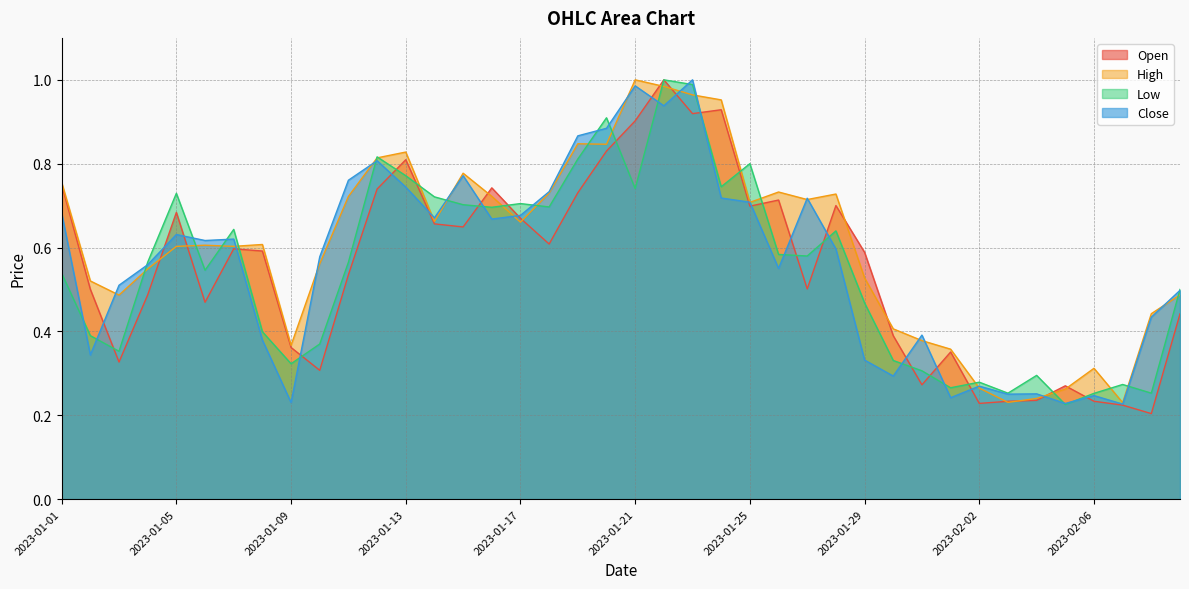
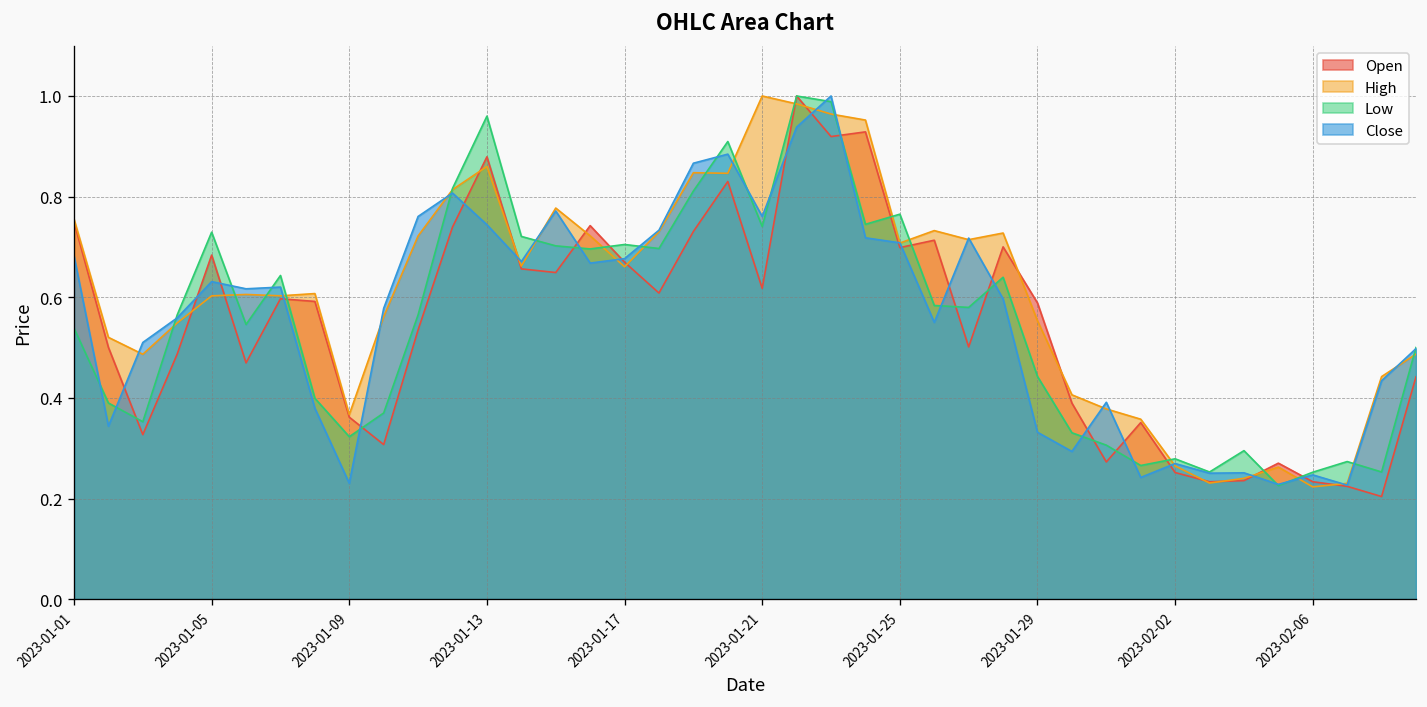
Open, 2023-01-13: 0.81 -> 0.88
High, 2023-01-13: 0.83 -> 0.86
Low, 2023-01-13: 0.77 -> 0.96
Open, 2023-01-21: 0.90 -> 0.62
Close, 2023-01-21: 0.99 -> 0.76
Low, 2023-01-25: 0.80 -> 0.77
High, 2023-01-29: 0.53 -> 0.55
Low, 2023-01-29: 0.47 -> 0.44
Open, 2023-02-02: 0.23 -> 0.25
High, 2023-02-06: 0.31 -> 0.22
